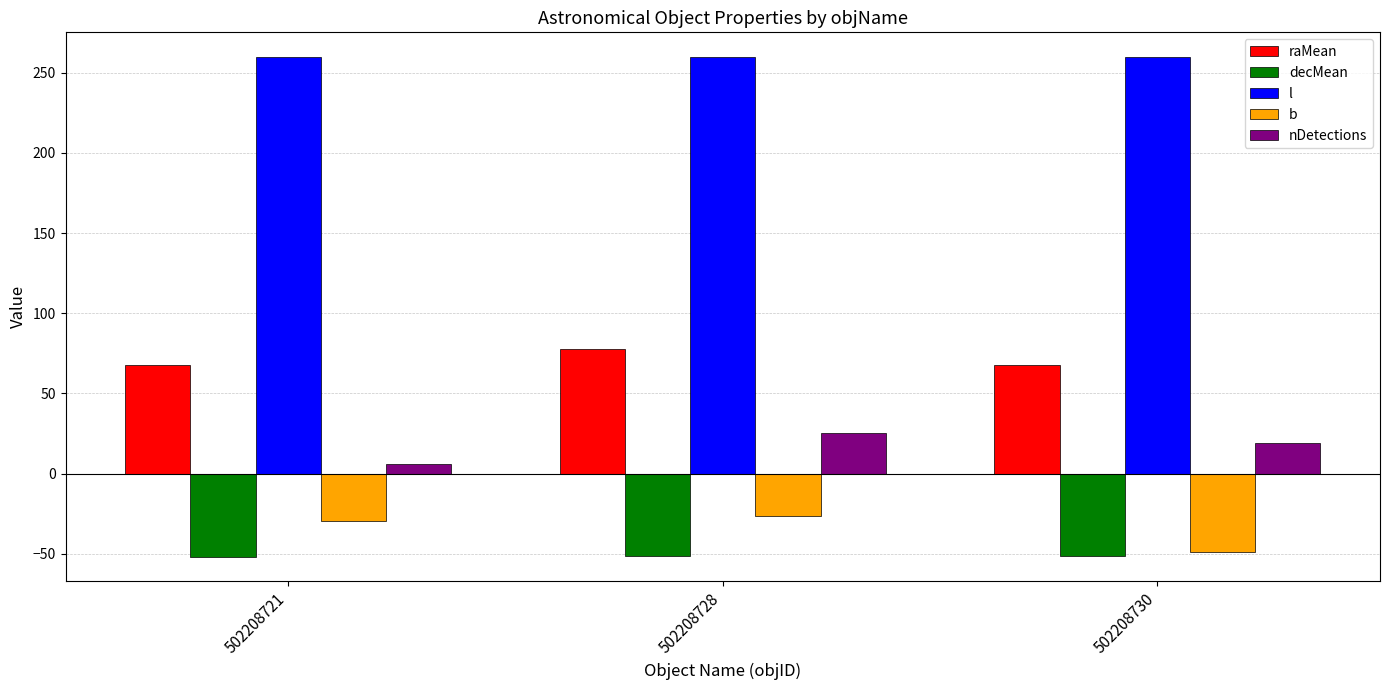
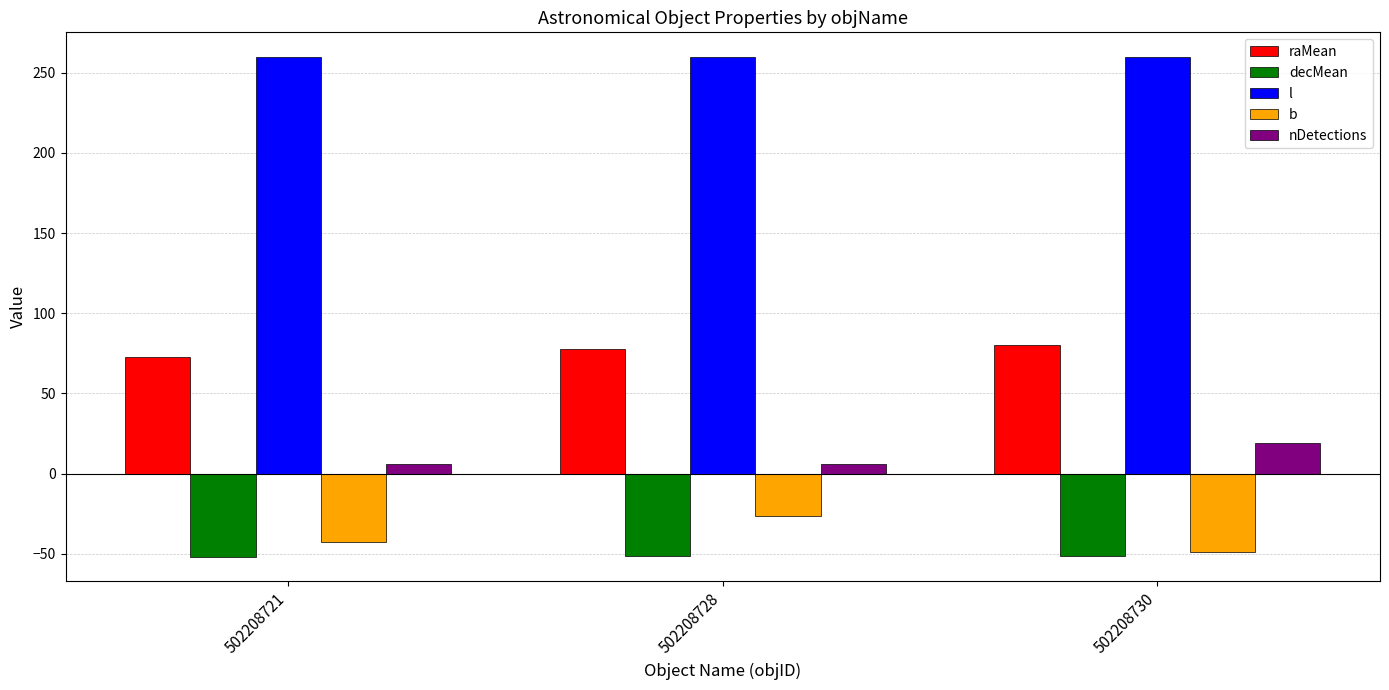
raMean, 502208721: 68 -> 73
b, 502208721: -29 -> -43
nDetections, 502208728: 25 -> 6
raMean, 502208730: 68 -> 80
